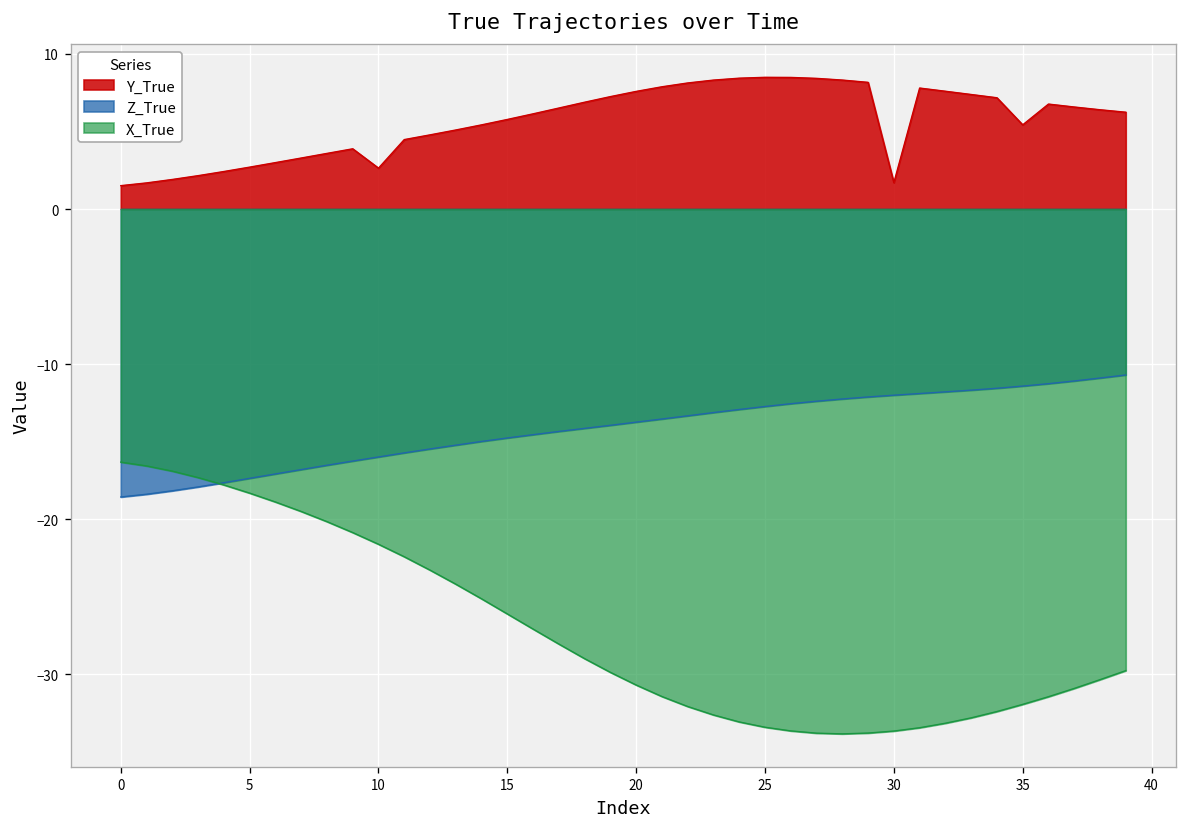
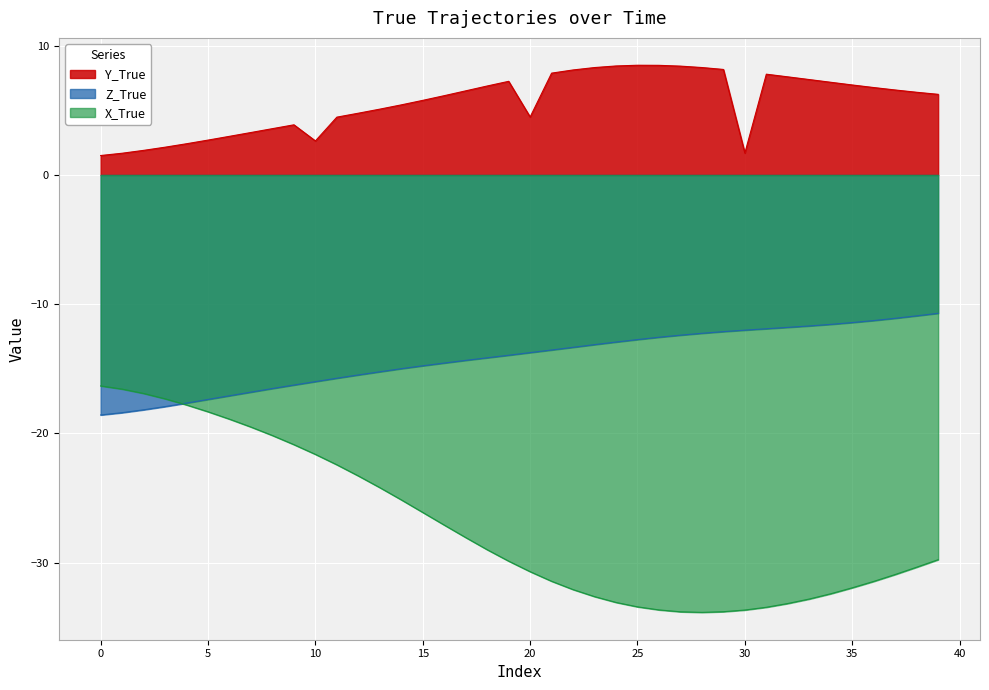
Y_True, 20: 7.6 -> 4.5
Y_True, 35: 5.4 -> 7.0
